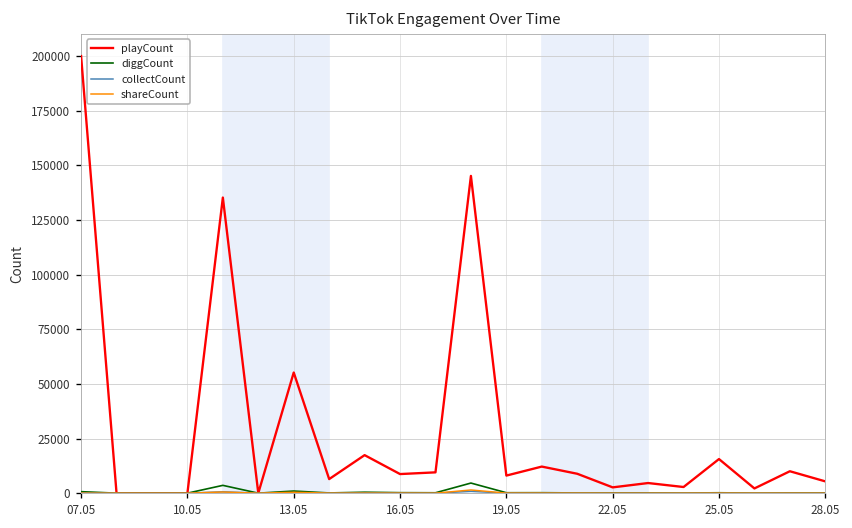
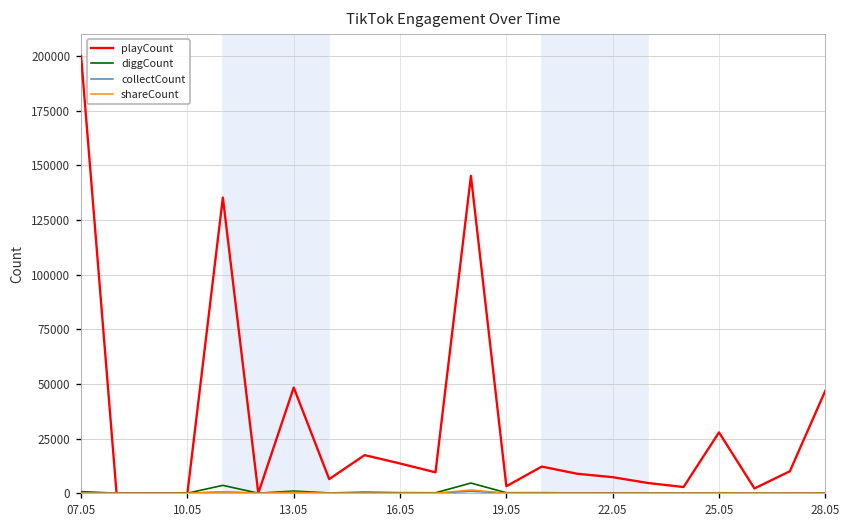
playCount, 13.05: 55000 -> 48000
playCount, 16.05: 9000 -> 14000
playCount, 19.05: 8000 -> 3000
playCount, 22.05: 3000 -> 7000
playCount, 25.05: 16000 -> 28000
playCount, 28.05: 5000 -> 47000
